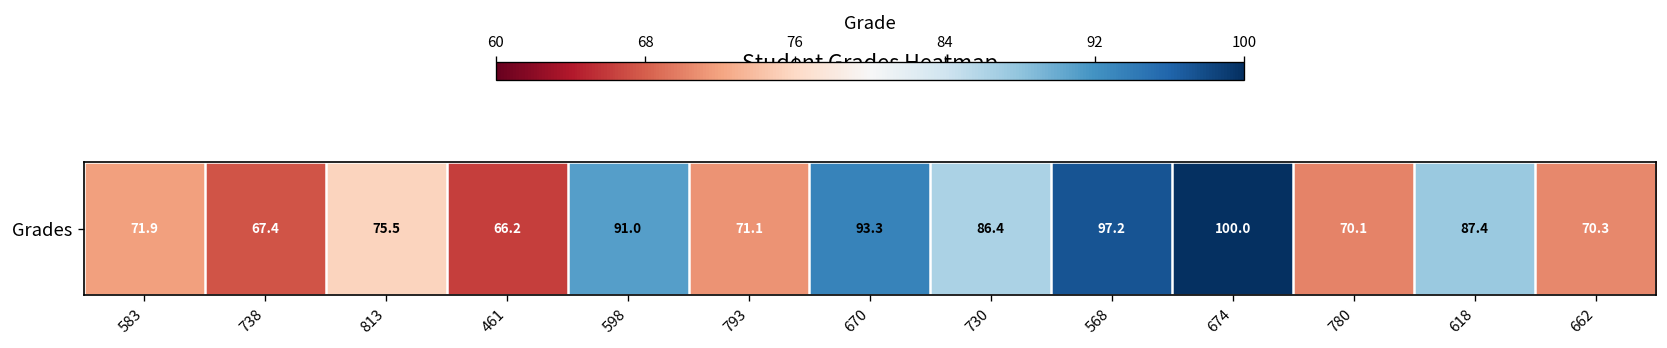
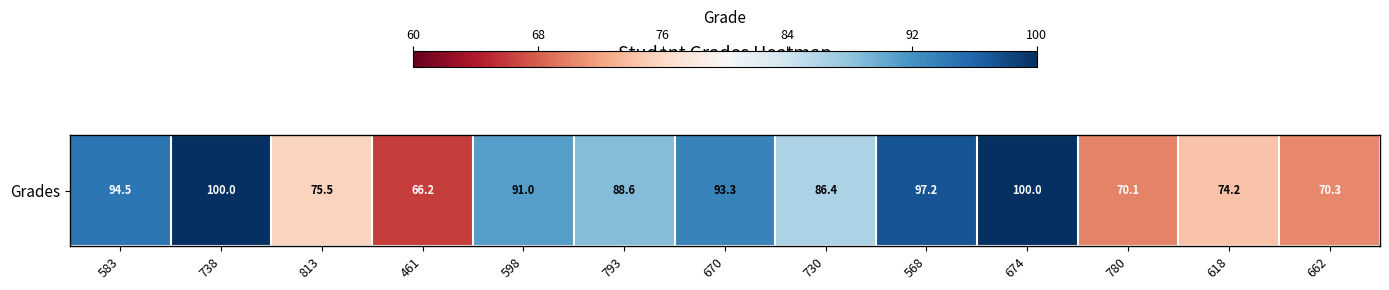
Grades, 583: 71.9 -> 94.5
Grades, 738: 67.4 -> 100.0
Grades, 793: 71.1 -> 88.6
Grades, 618: 87.4 -> 74.2
